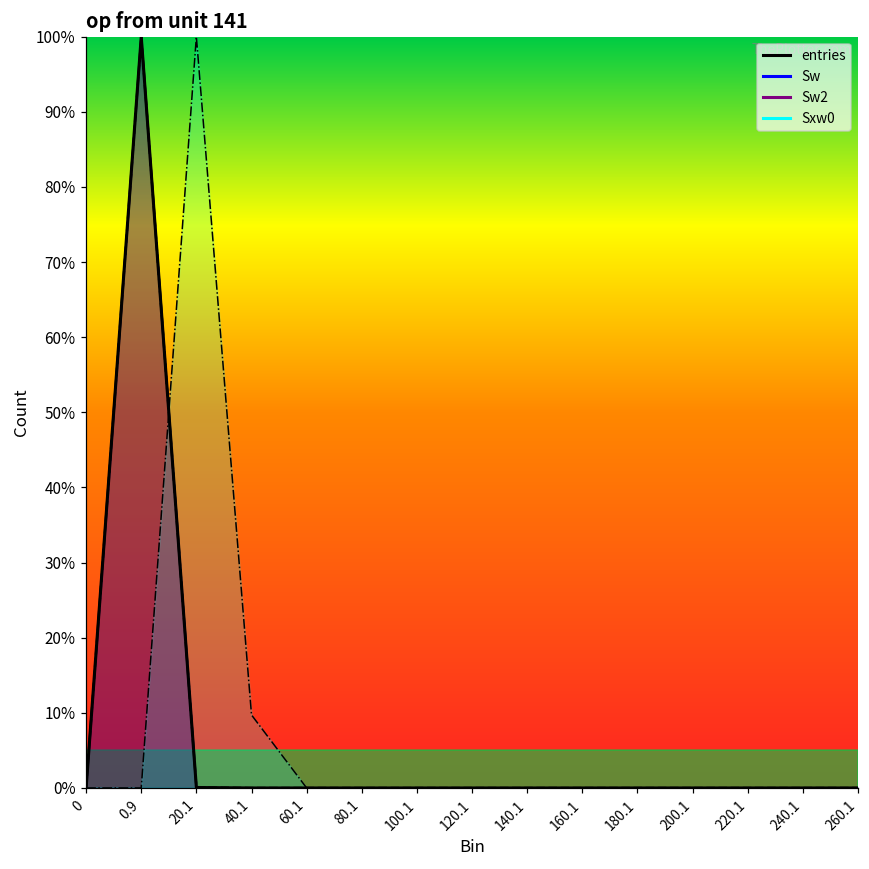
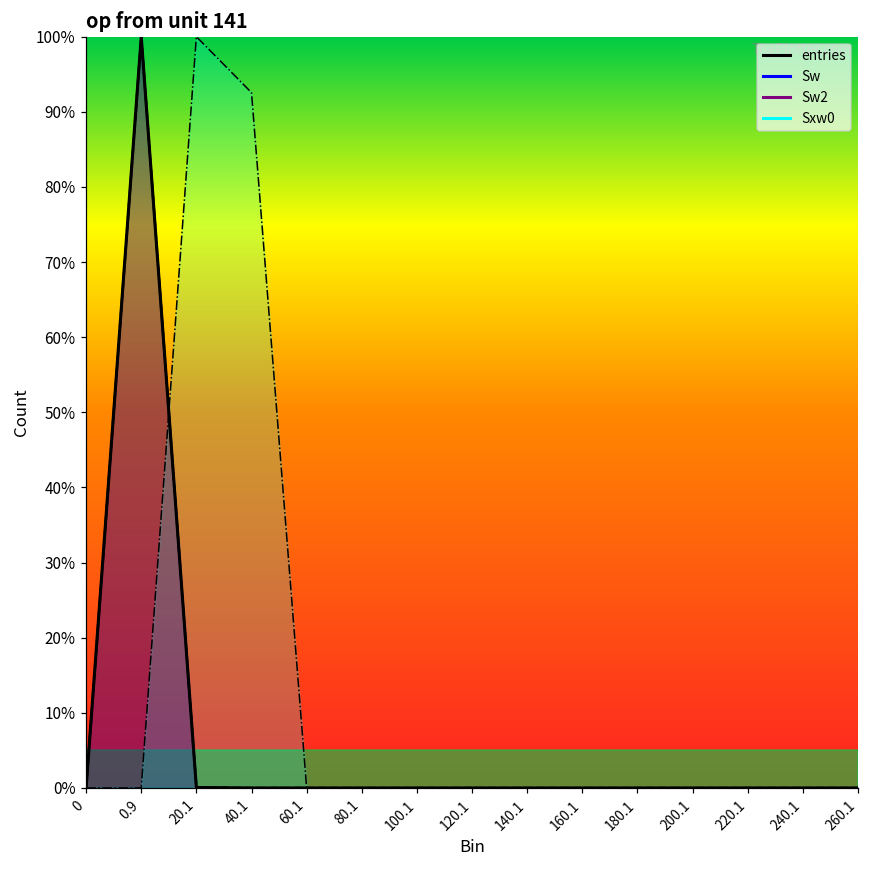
Sxw0, 40.1: 10% -> 93%
